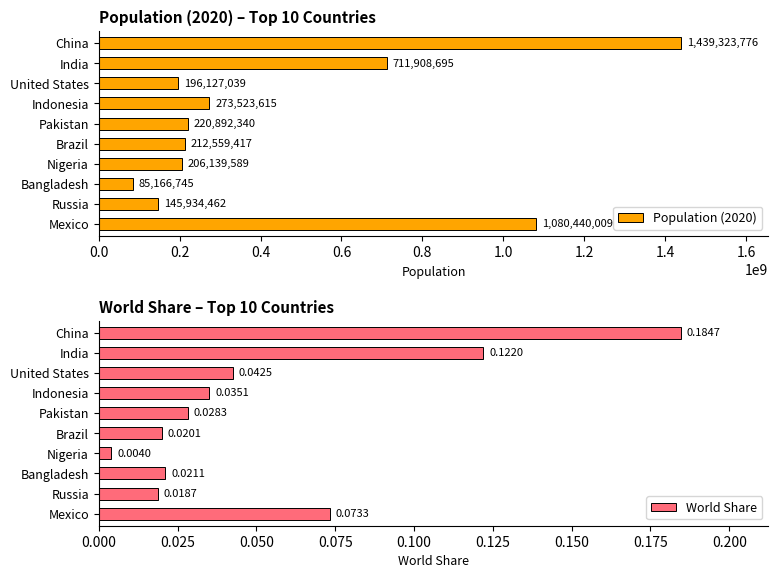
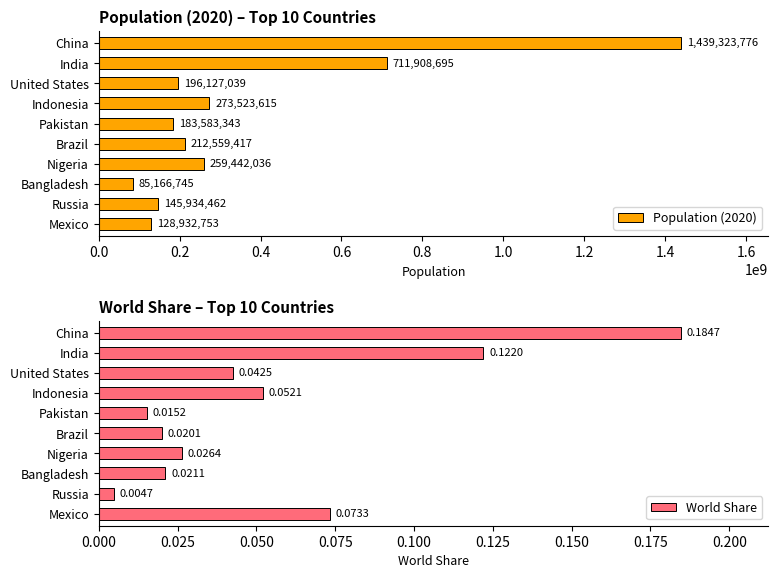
Population (2020) – Top 10 Countries, Pakistan: 220,892,340 -> 183,583,343
Population (2020) – Top 10 Countries, Nigeria: 206,139,589 -> 259,442,036
Population (2020) – Top 10 Countries, Mexico: 1,080,440,009 -> 128,932,753
World Share – Top 10 Countries, Indonesia: 0.0351 -> 0.0521
World Share – Top 10 Countries, Pakistan: 0.0283 -> 0.0152
World Share – Top 10 Countries, Nigeria: 0.0040 -> 0.0264
World Share – Top 10 Countries, Russia: 0.0187 -> 0.0047
